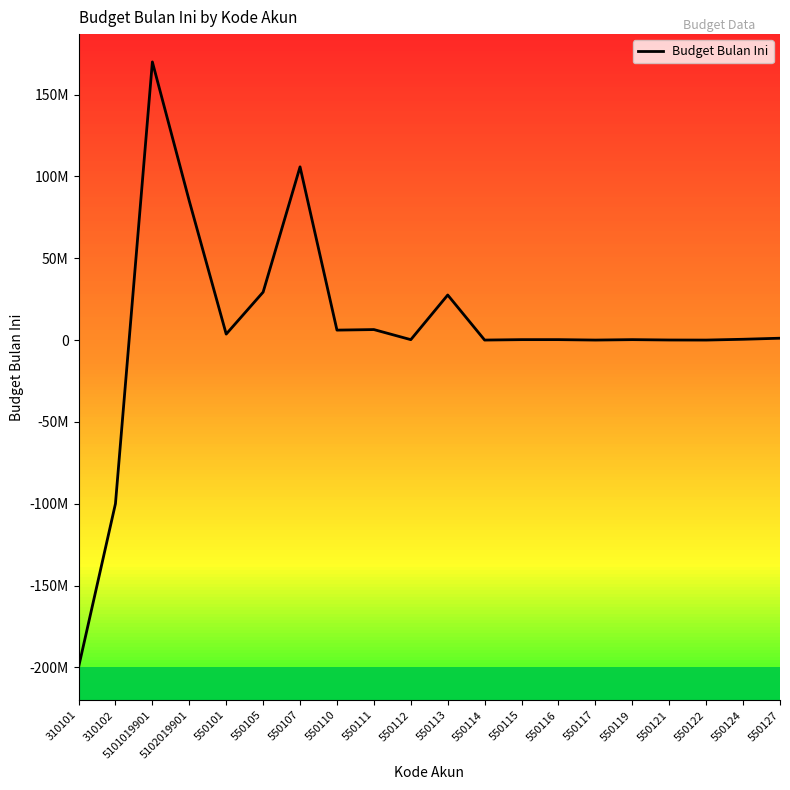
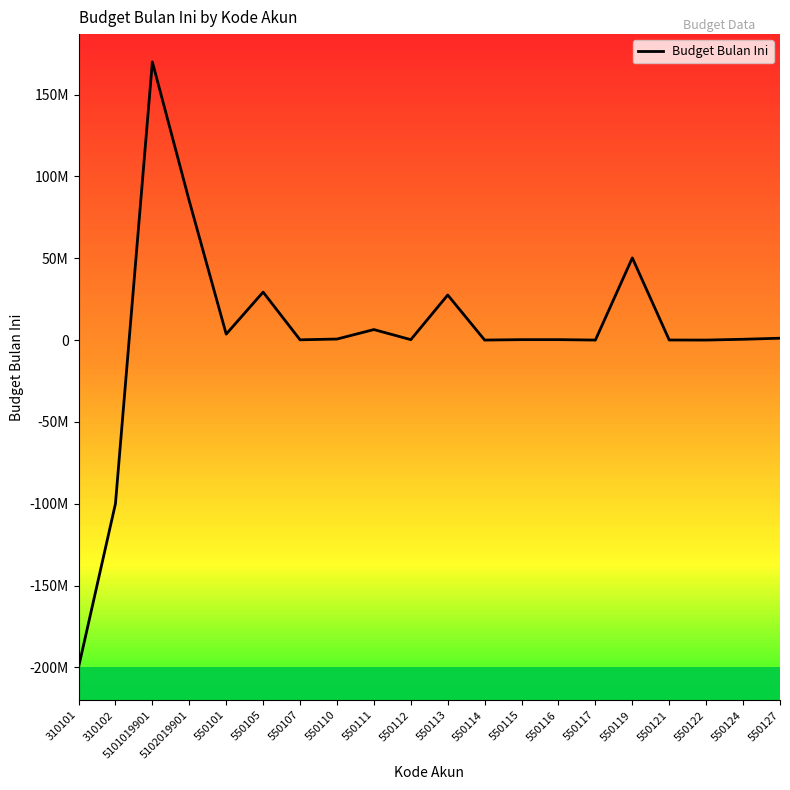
Budget Bulan Ini, 550107: 106000000 -> 0
Budget Bulan Ini, 550110: 6000000 -> 1000000
Budget Bulan Ini, 550119: 0 -> 50000000
